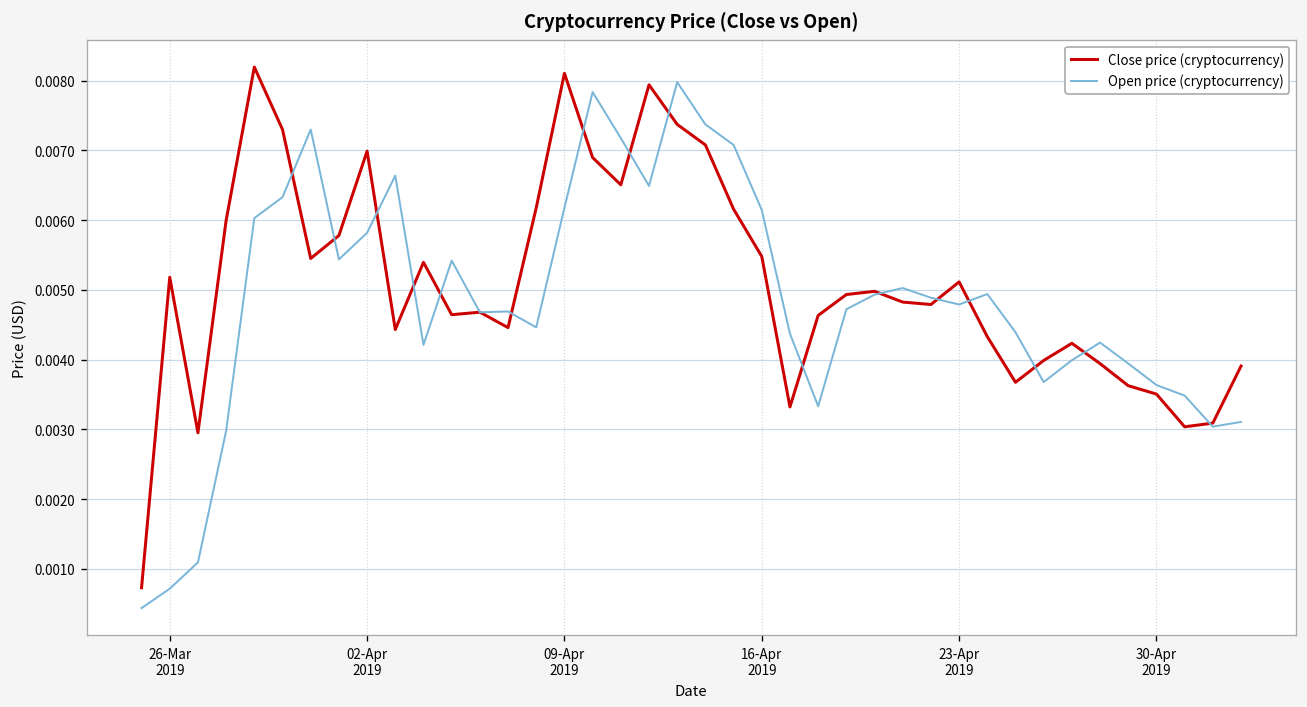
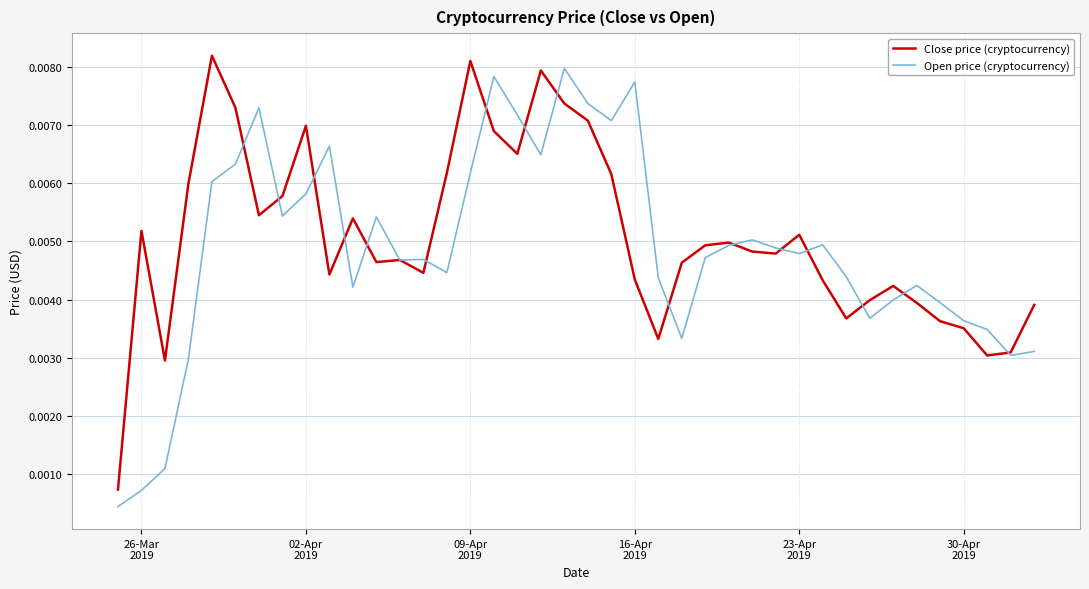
Close price (cryptocurrency), 16-Apr 2019: 0.0055 -> 0.0043
Open price (cryptocurrency), 16-Apr 2019: 0.0061 -> 0.0077
